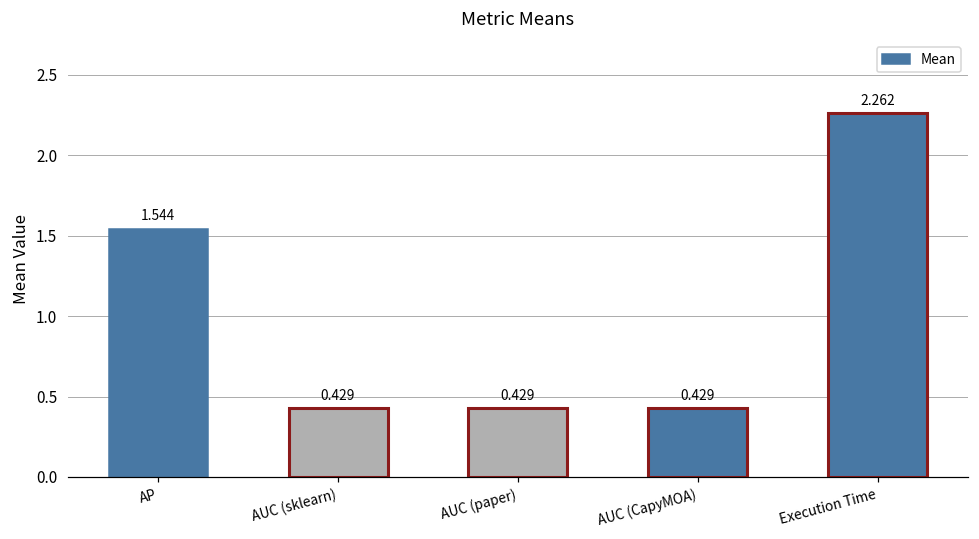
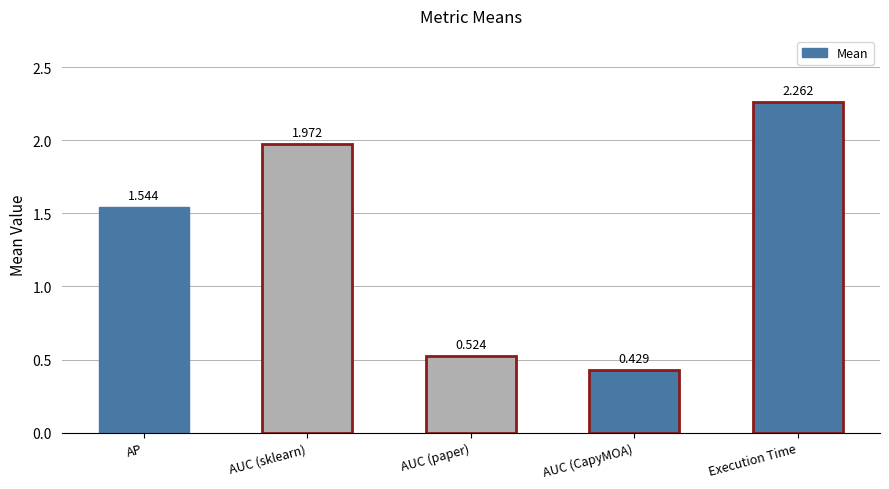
AUC (sklearn): 0.429 -> 1.972
AUC (paper): 0.429 -> 0.524
